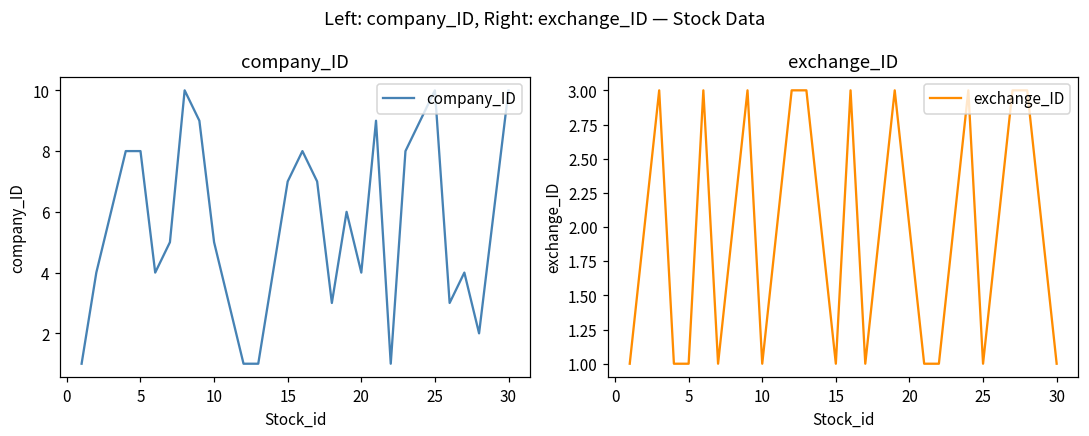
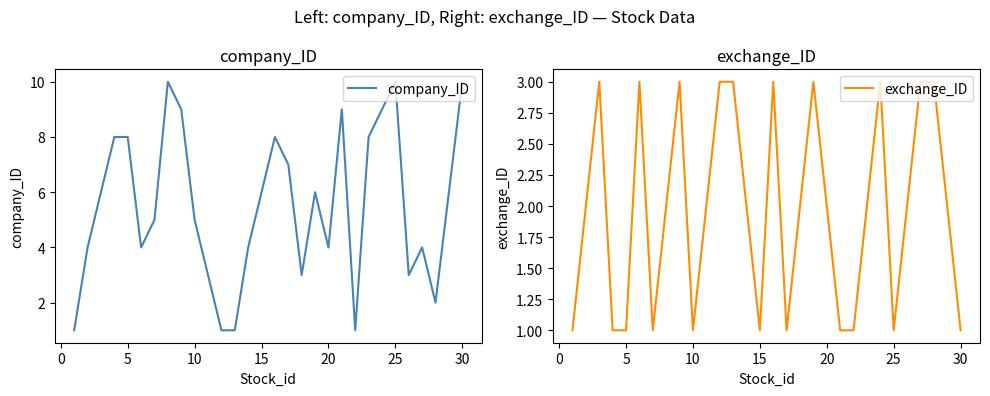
company_ID, 15: 7 -> 6
